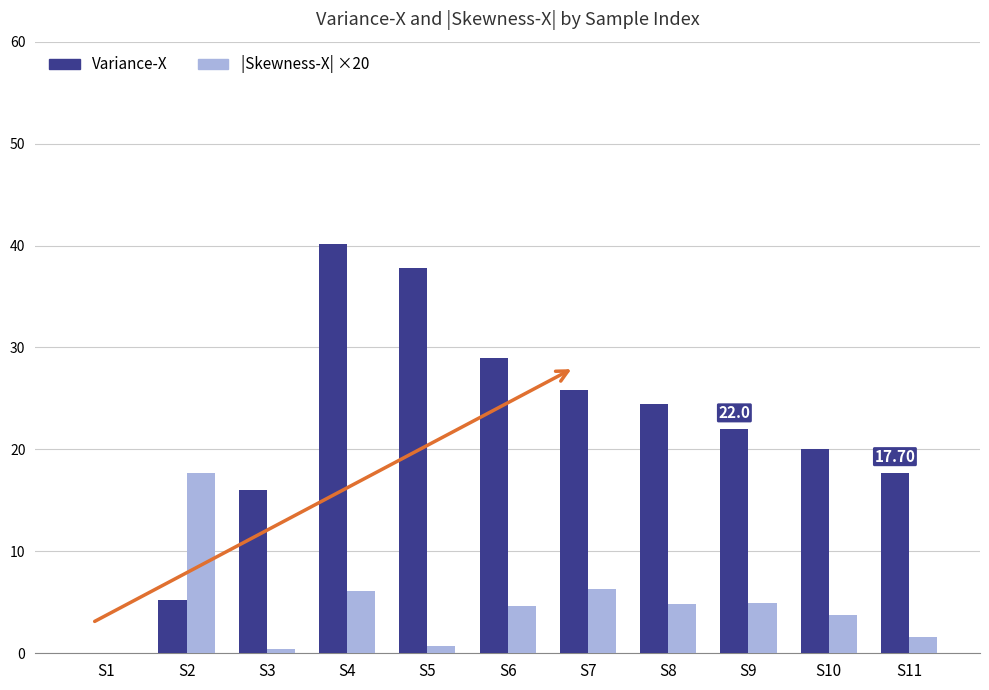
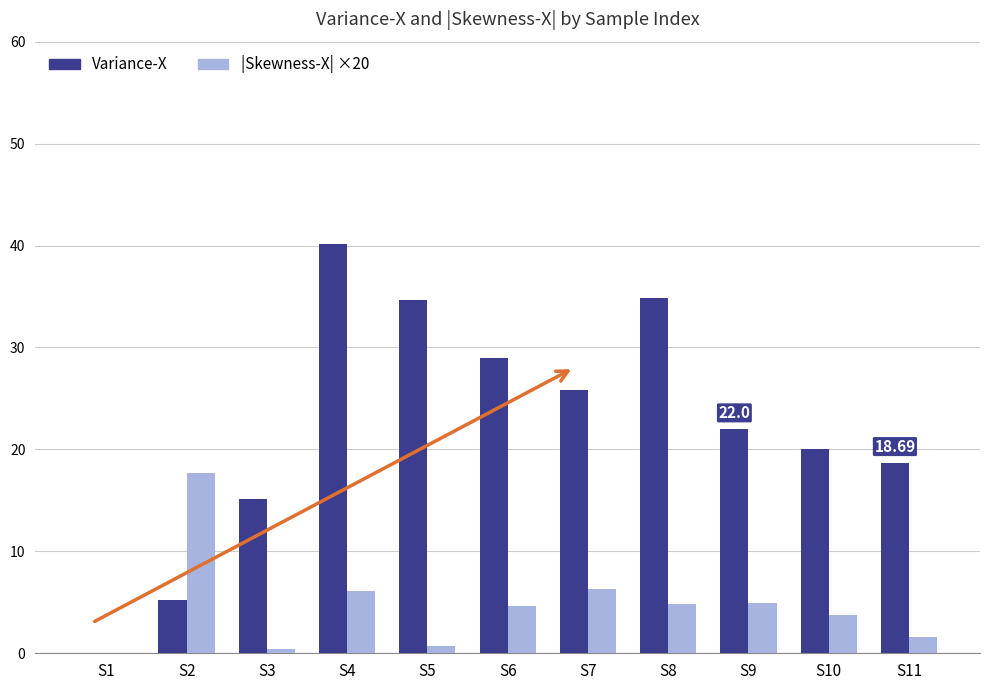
Variance-X, S3: 16.0 -> 15.1
Variance-X, S5: 37.8 -> 34.6
Variance-X, S8: 24.4 -> 34.9
Variance-X, S11: 17.70 -> 18.69
